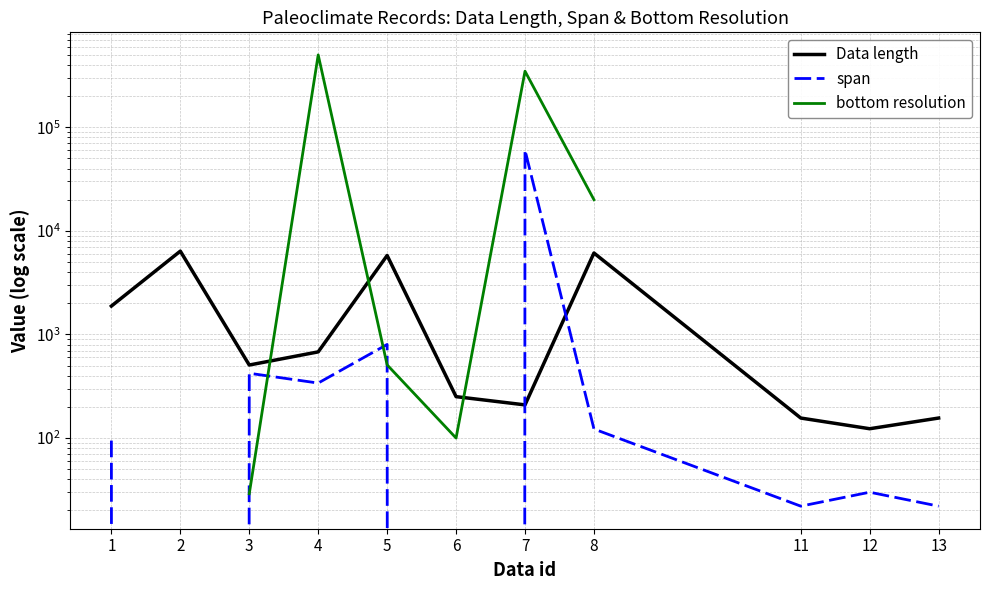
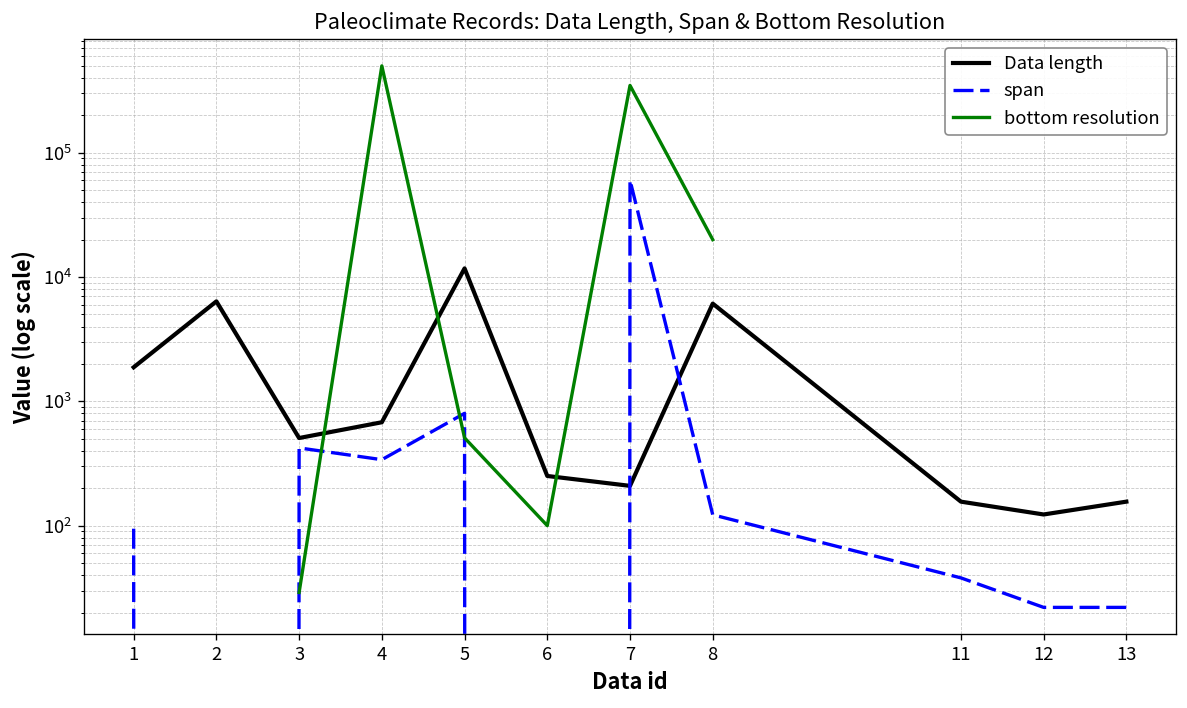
Data length, 5: 6000 -> 12000
span, 11: 22 -> 38
span, 12: 30 -> 22
